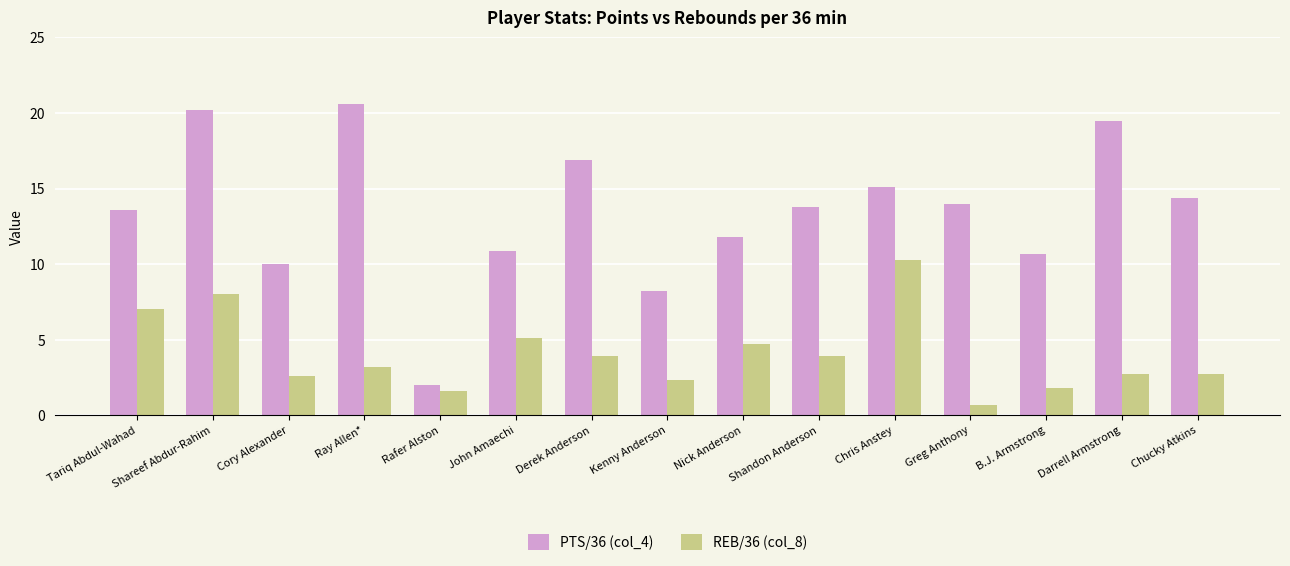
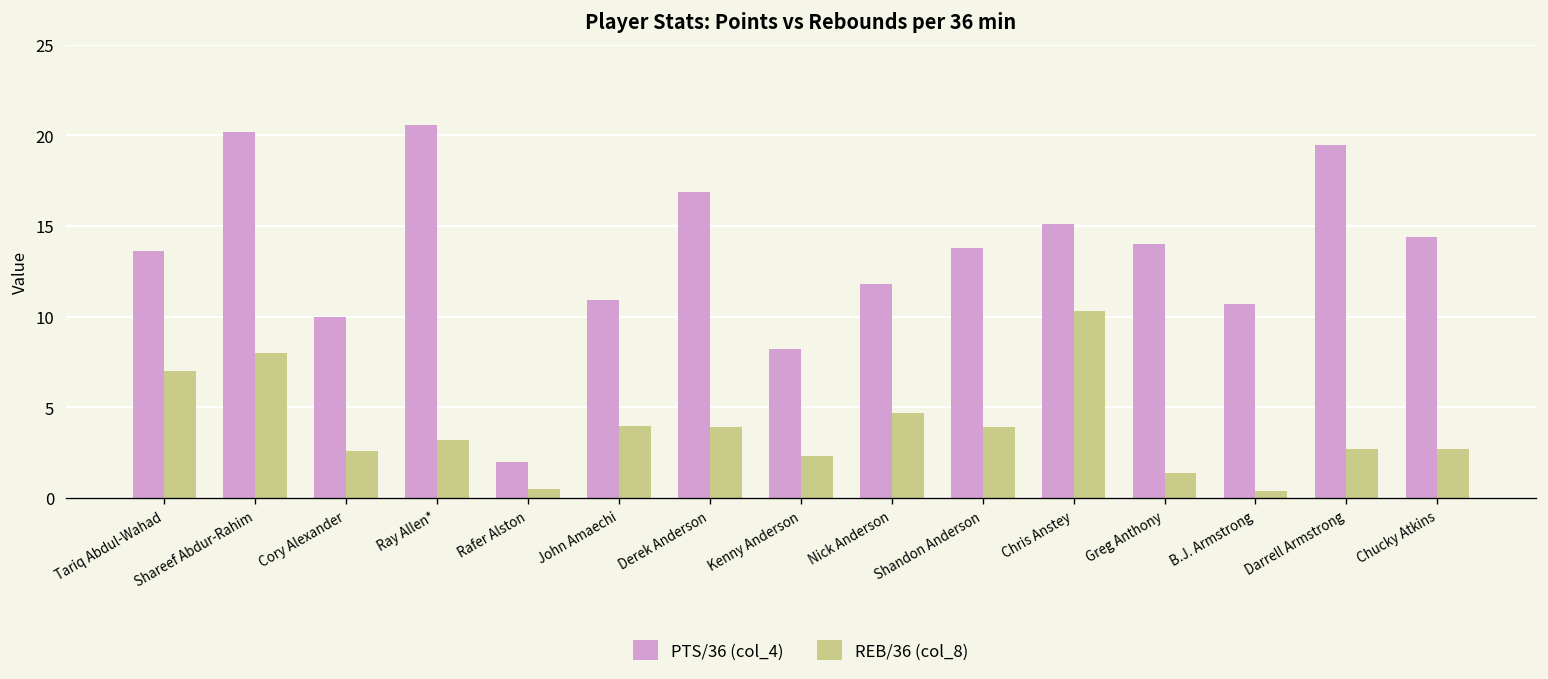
REB/36 (col_8), Rafer Alston: 1.6 -> 0.5
REB/36 (col_8), John Amaechi: 5.1 -> 4.0
REB/36 (col_8), Greg Anthony: 0.7 -> 1.4
REB/36 (col_8), B.J. Armstrong: 1.8 -> 0.4
